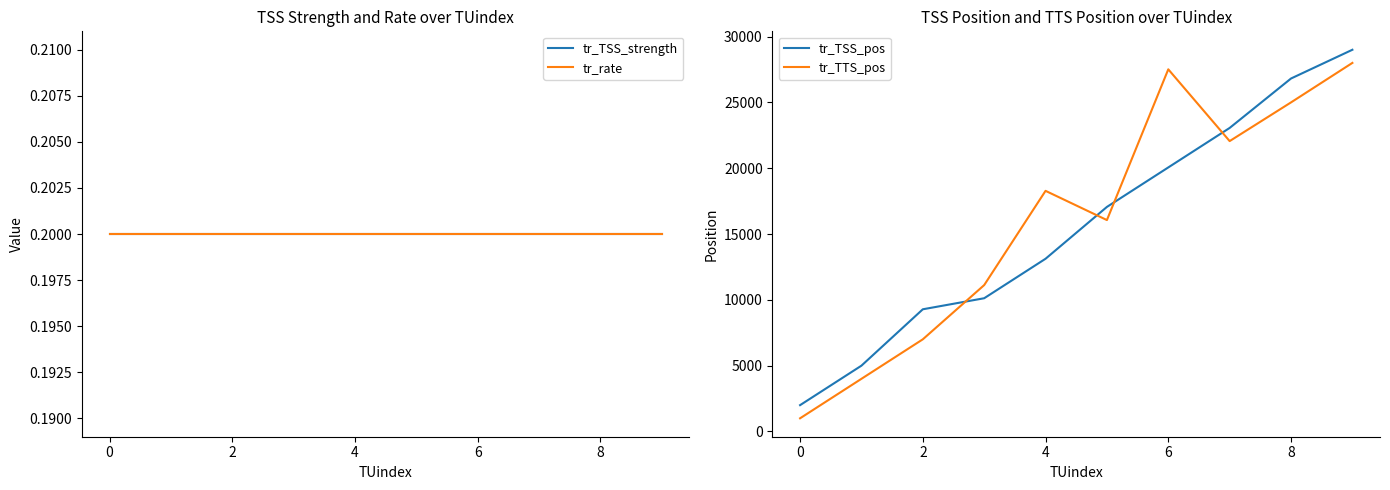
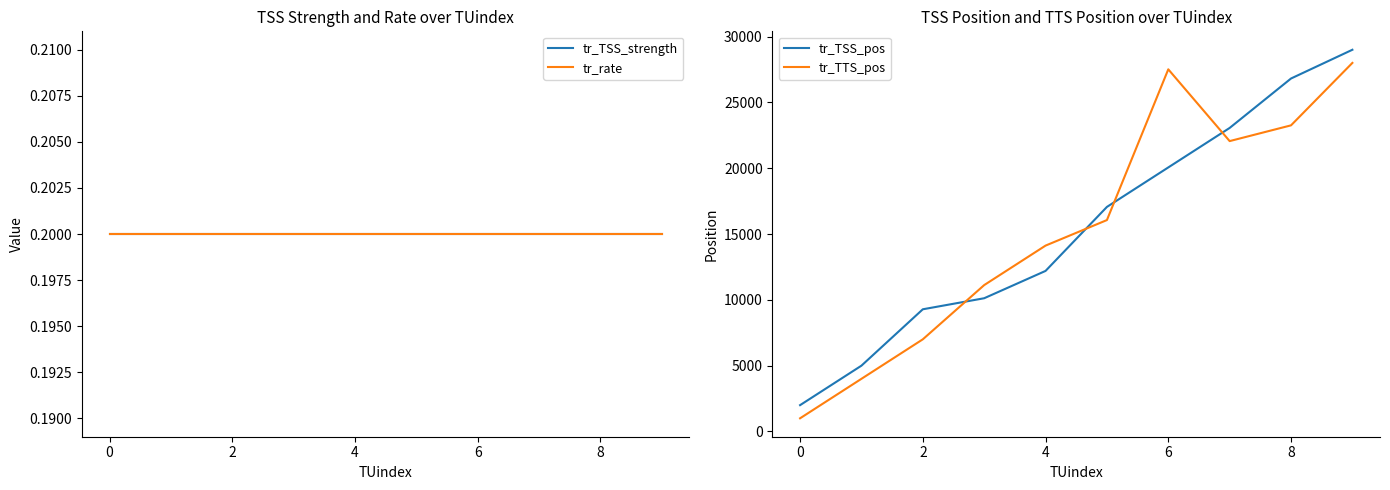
TSS Position and TTS Position over TUindex, tr_TSS_pos, 4: 13100 -> 12200
TSS Position and TTS Position over TUindex, tr_TTS_pos, 4: 18300 -> 14100
TSS Position and TTS Position over TUindex, tr_TTS_pos, 8: 25000 -> 23300
